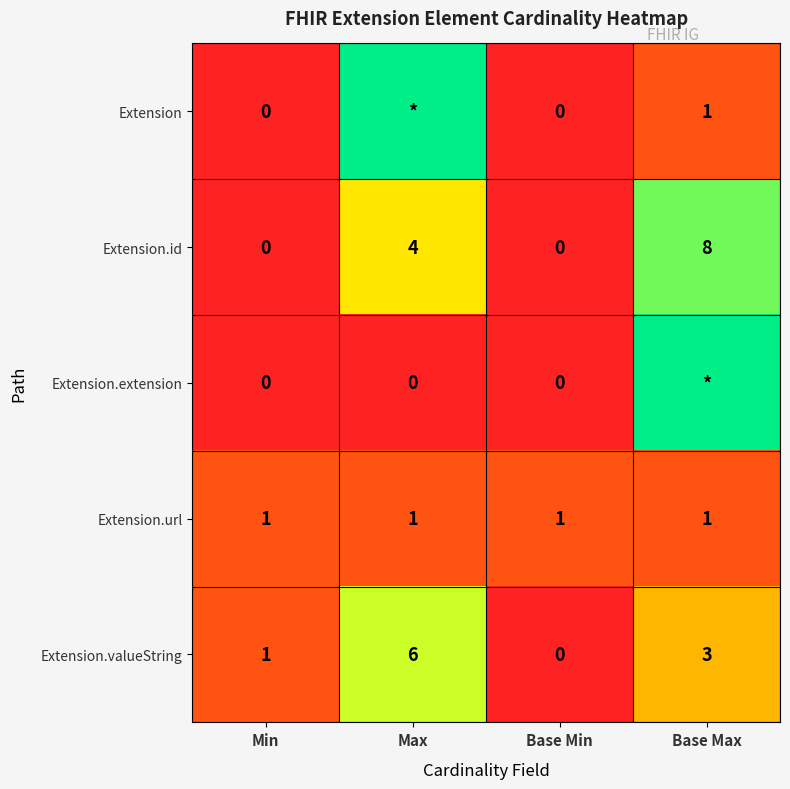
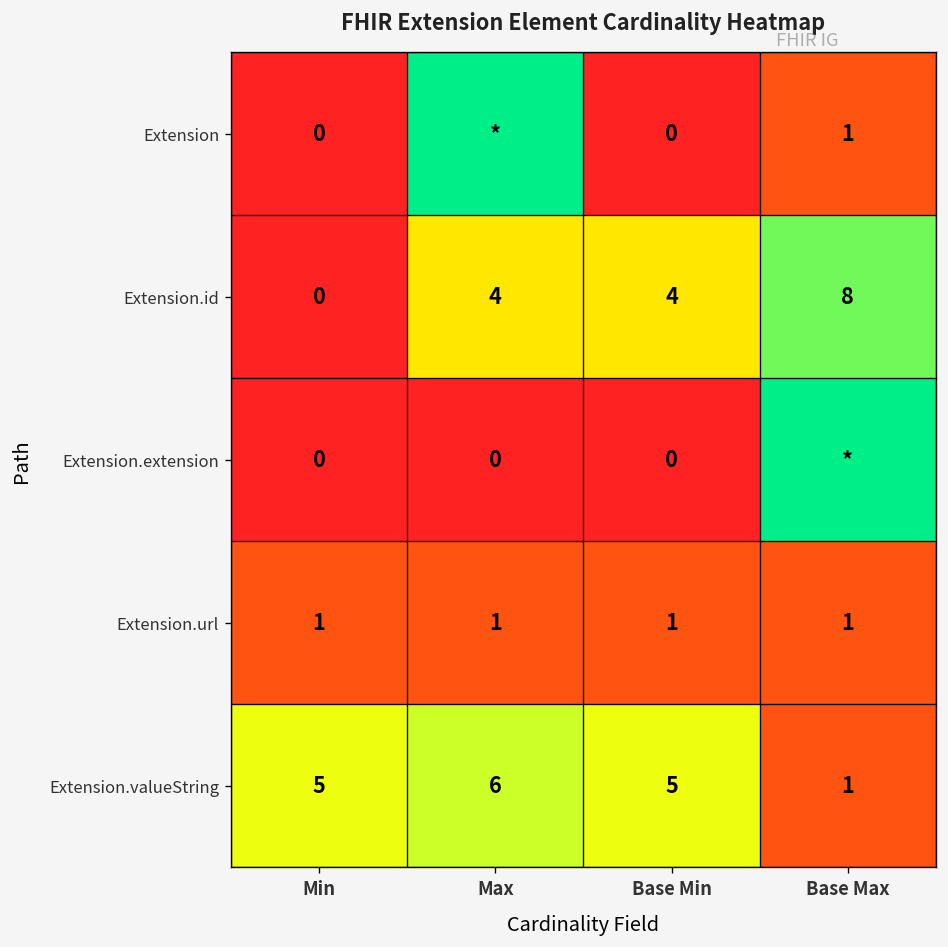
Extension.id, Base Min: 0 -> 4
Extension.valueString, Min: 1 -> 5
Extension.valueString, Base Min: 0 -> 5
Extension.valueString, Base Max: 3 -> 1
